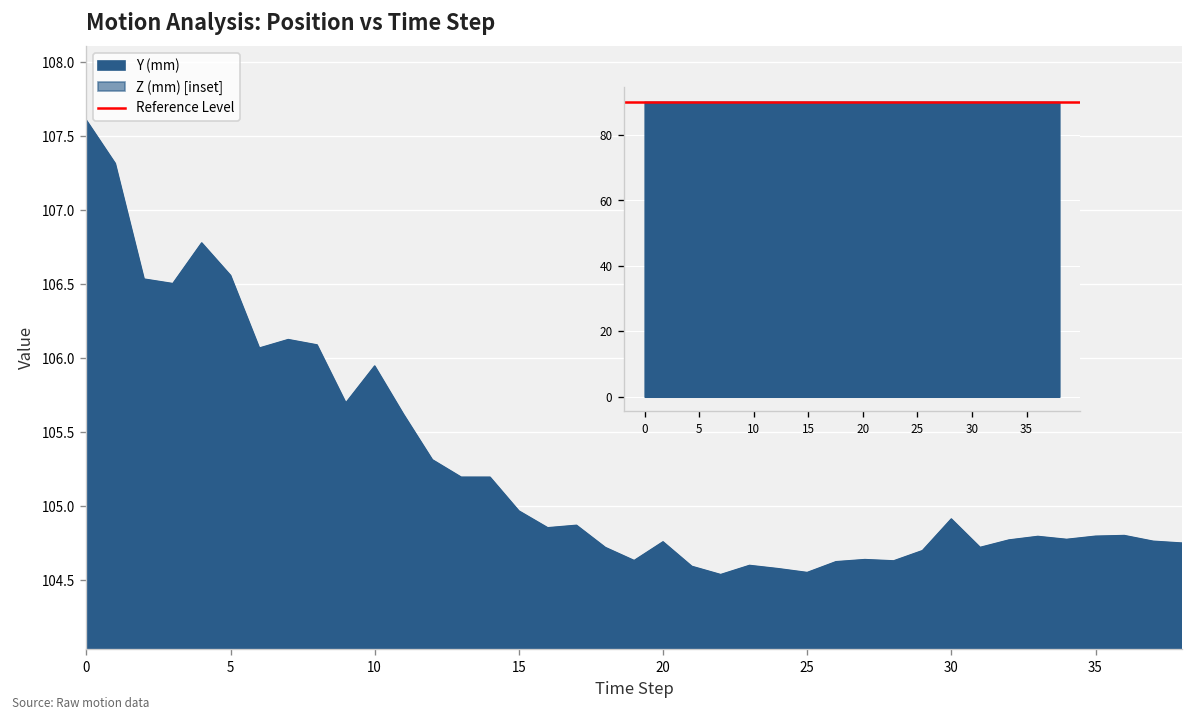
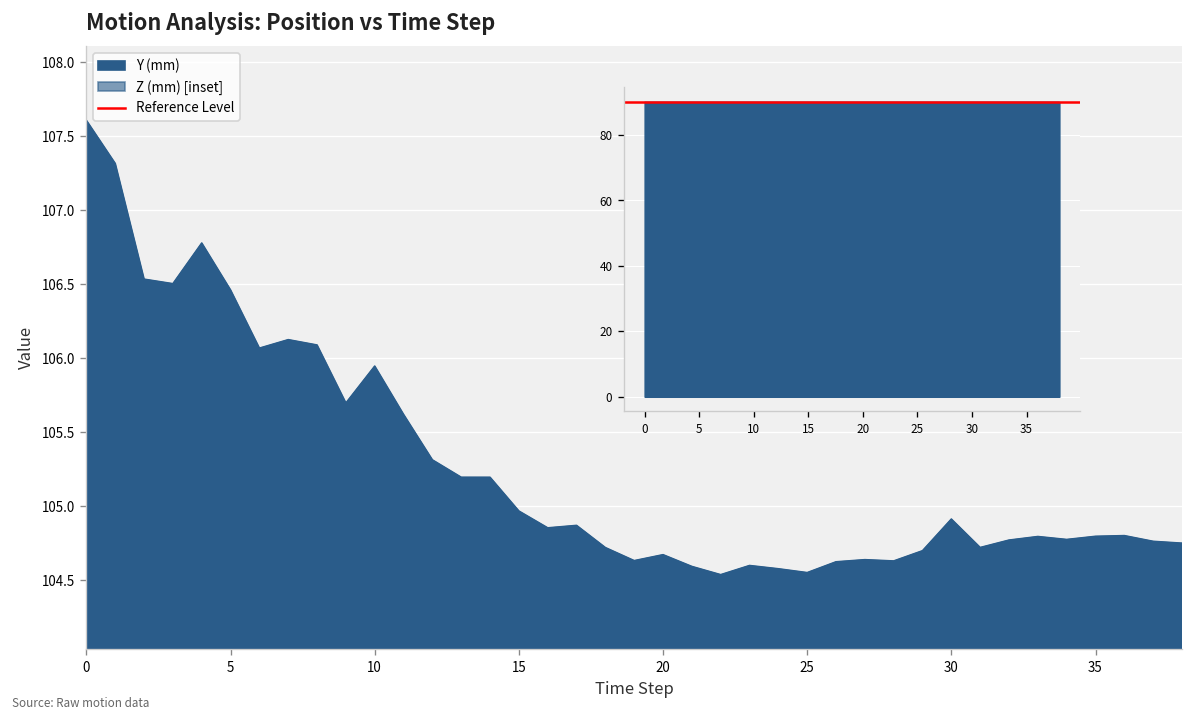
Motion Analysis: Position vs Time Step, 5: 106.56 -> 106.46
Motion Analysis: Position vs Time Step, 20: 104.76 -> 104.67
